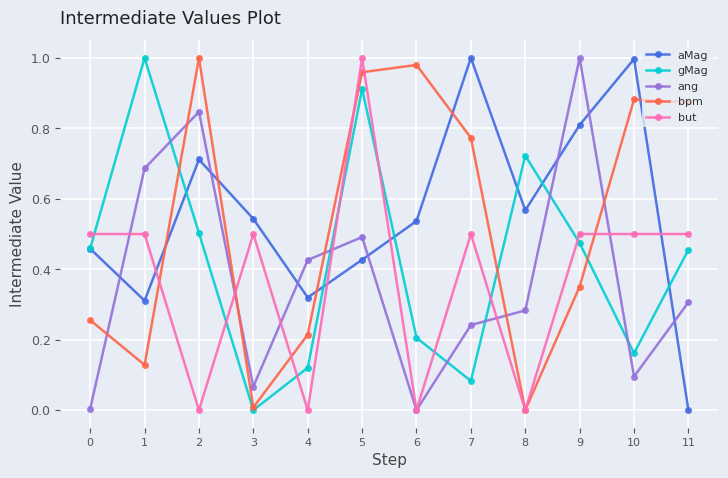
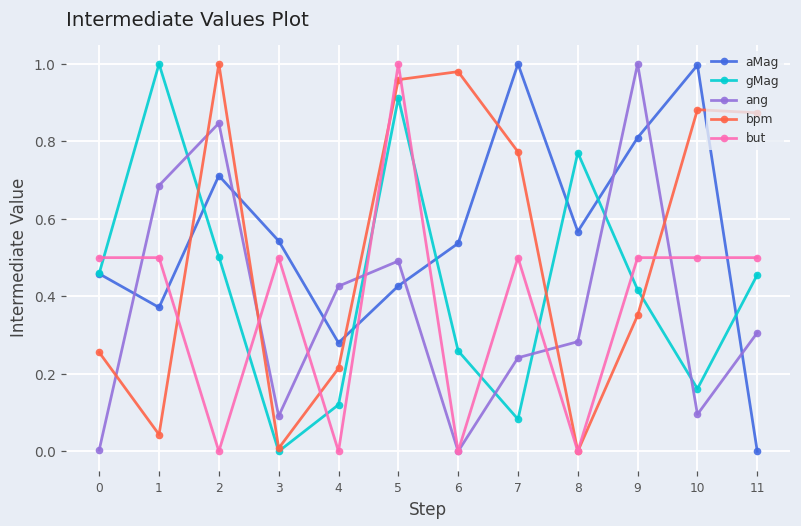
aMag, 1: 0.31 -> 0.37
bpm, 1: 0.13 -> 0.04
ang, 3: 0.07 -> 0.09
aMag, 4: 0.32 -> 0.28
gMag, 6: 0.21 -> 0.26
gMag, 8: 0.72 -> 0.77
gMag, 9: 0.47 -> 0.42
